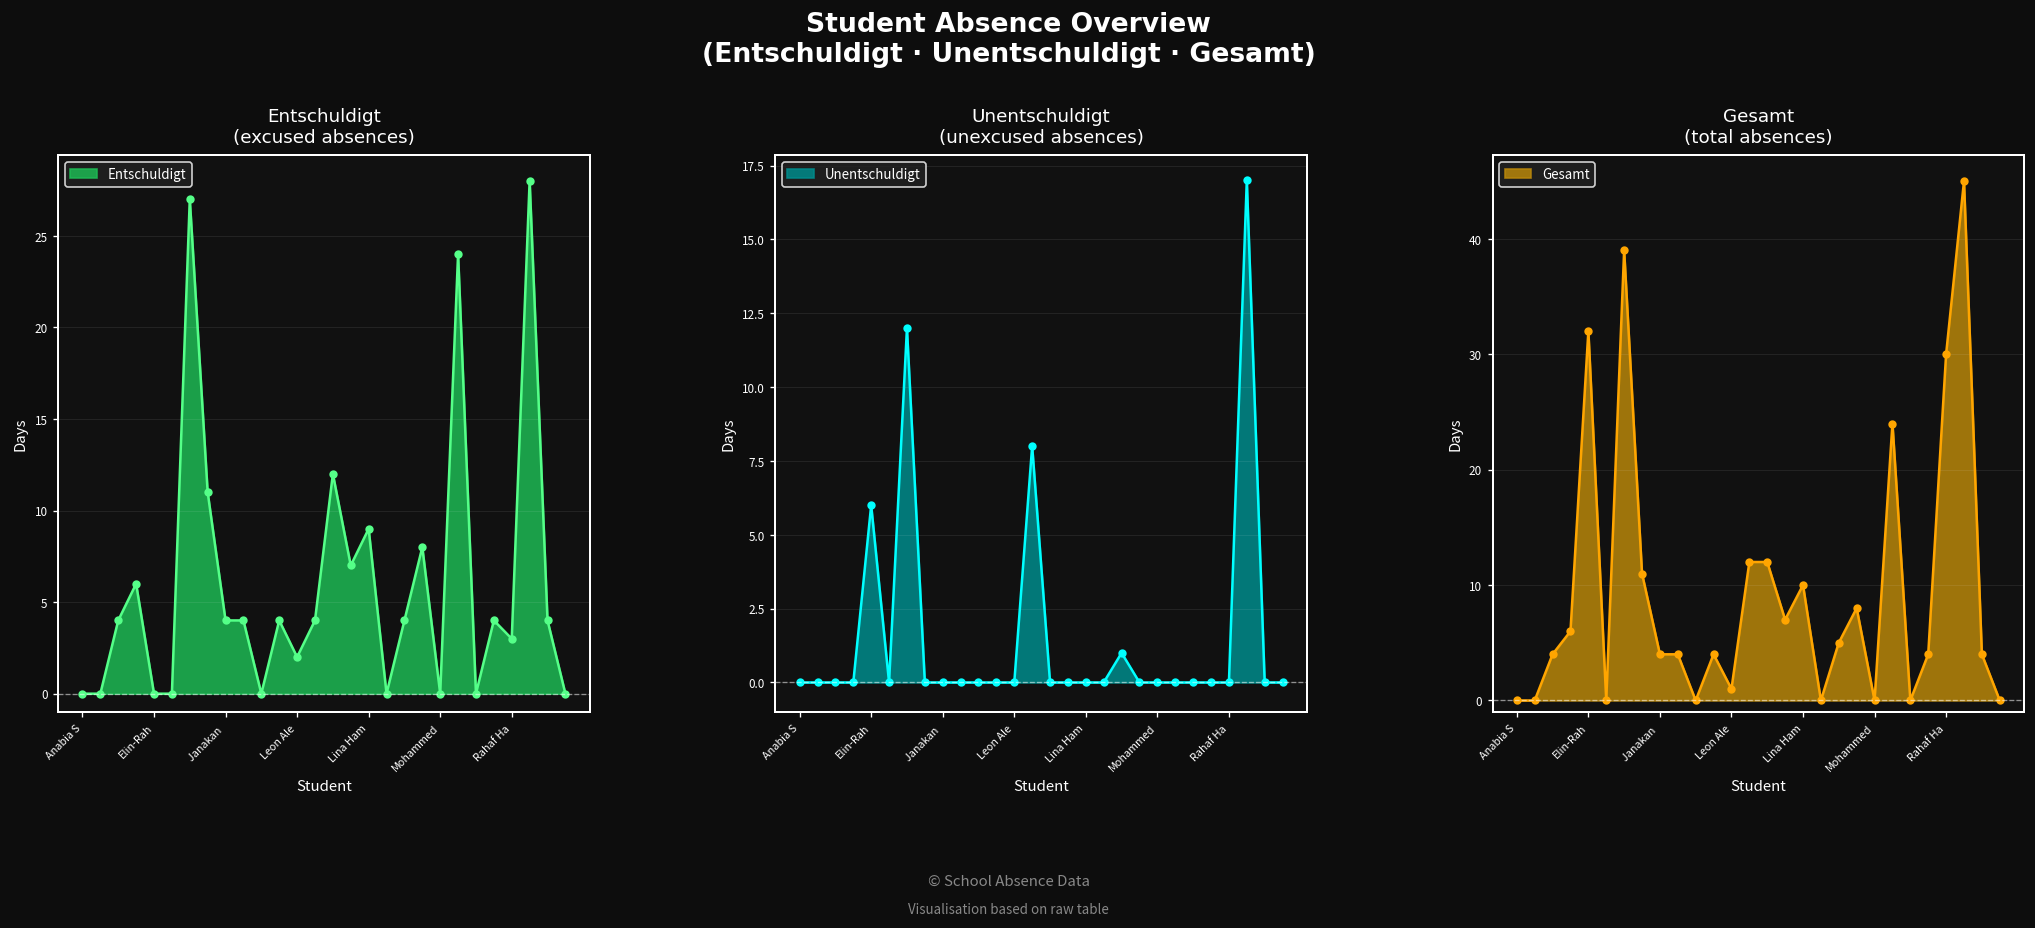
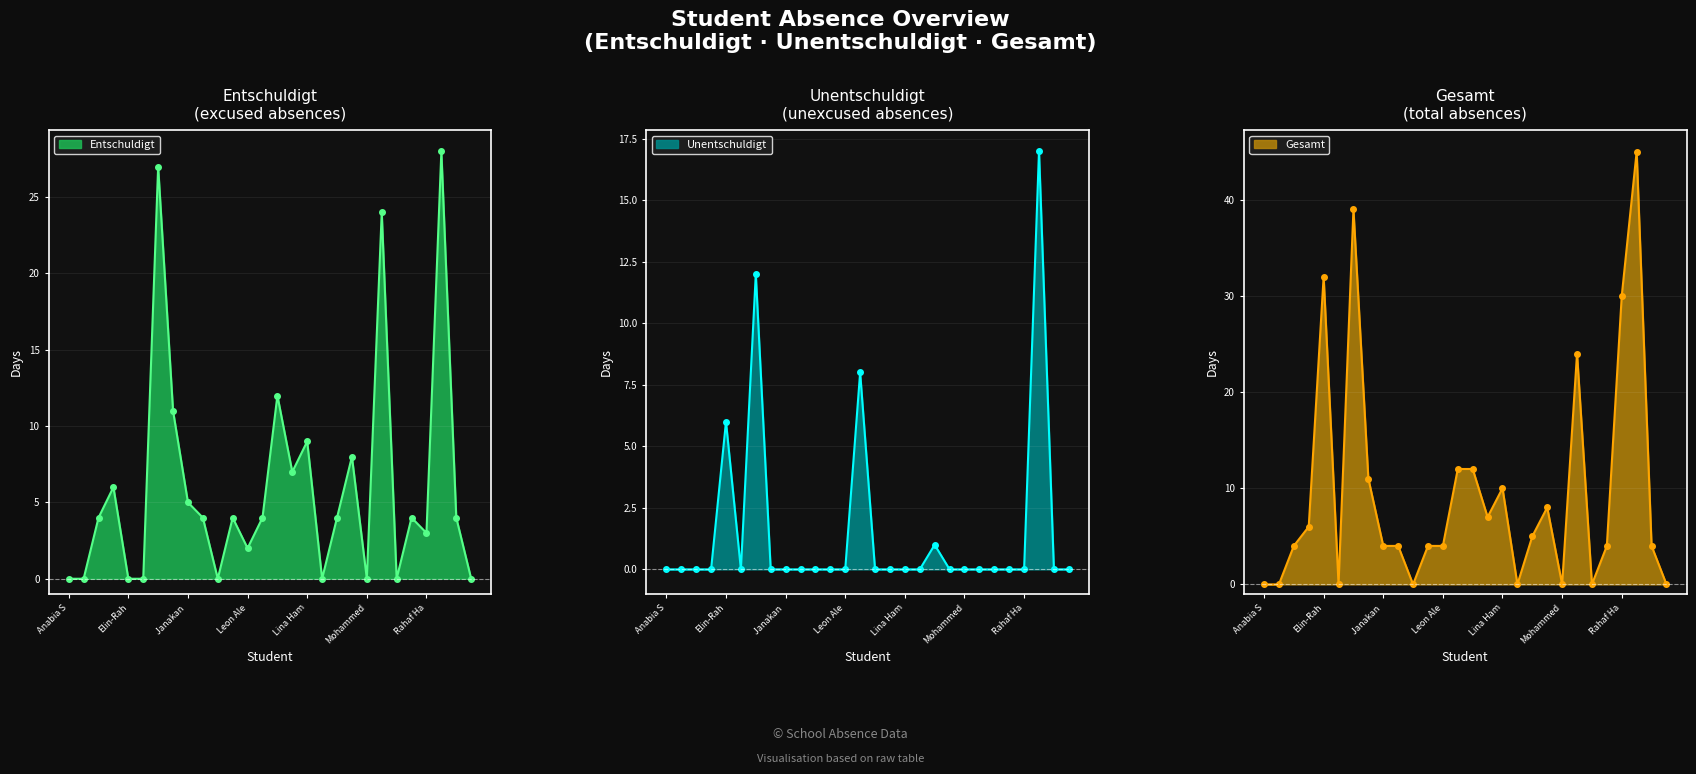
Entschuldigt (excused absences), Janakan: 4 -> 5
Gesamt (total absences), Leon Ale: 1 -> 4
